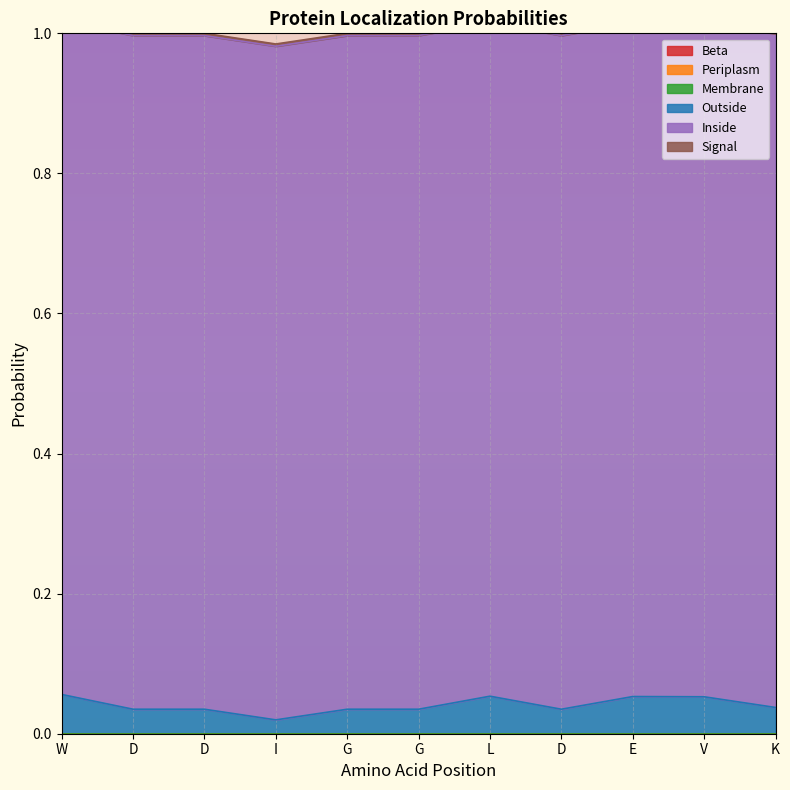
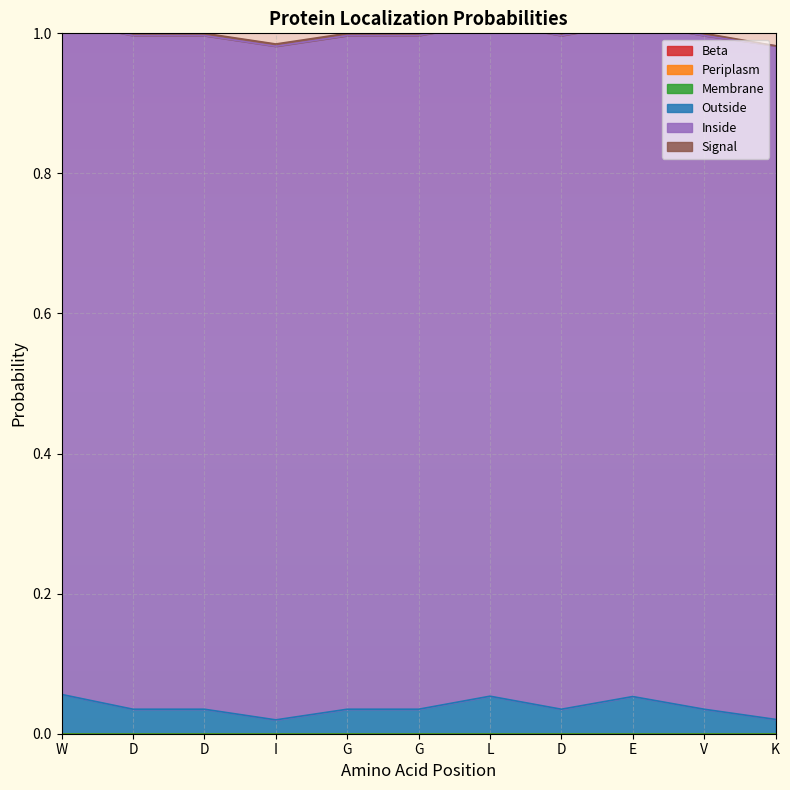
Outside, V: 0.05 -> 0.03
Outside, K: 0.04 -> 0.02
